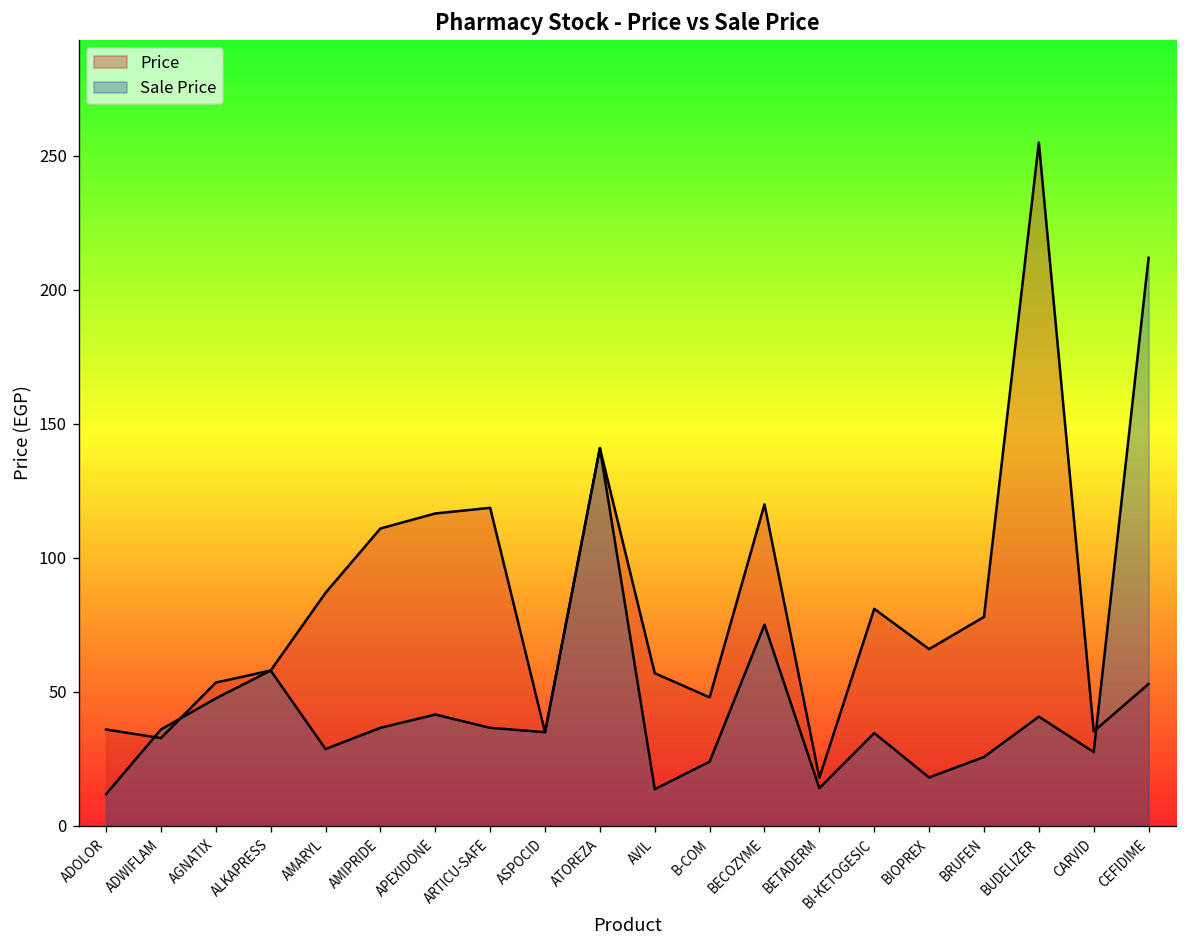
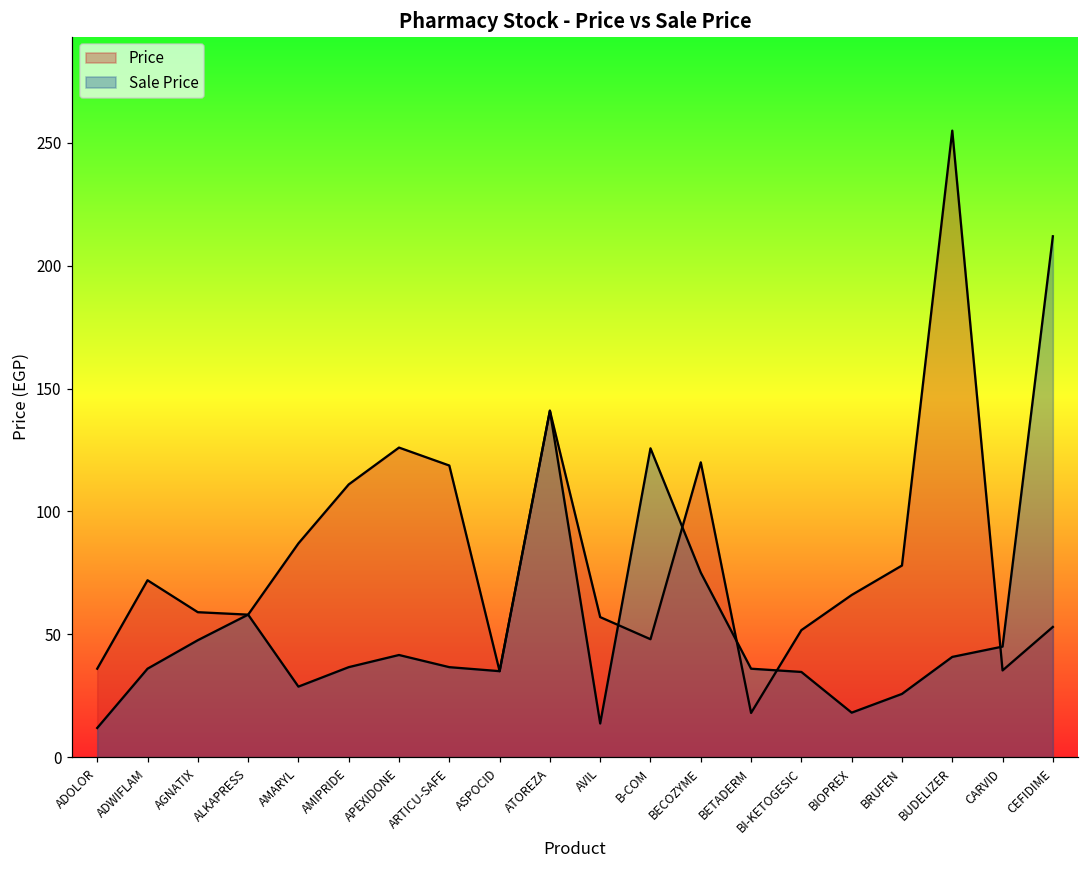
Price, ADWIFLAM: 33 -> 72
Price, AGNATIX: 54 -> 59
Price, APEXIDONE: 117 -> 126
Sale Price, B-COM: 24 -> 126
Sale Price, BETADERM: 14 -> 36
Price, BI-KETOGESIC: 81 -> 52
Sale Price, CARVID: 28 -> 45
